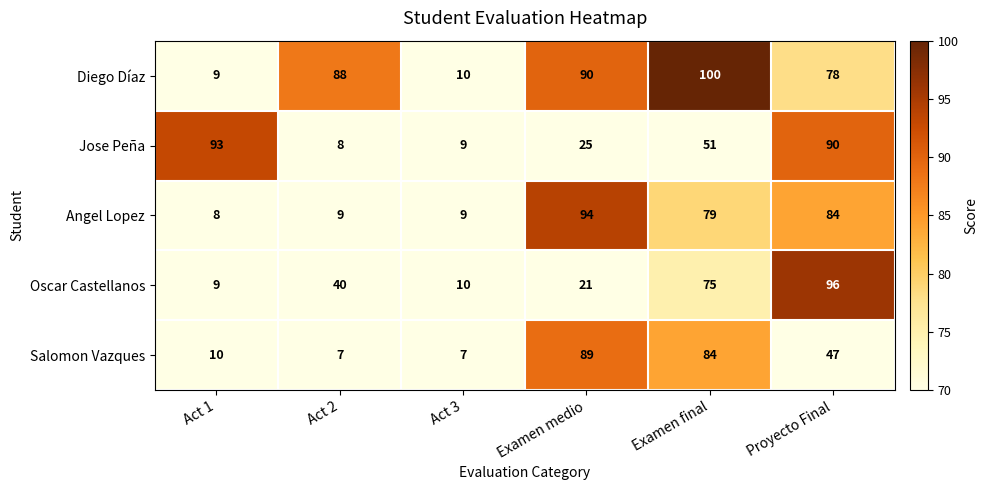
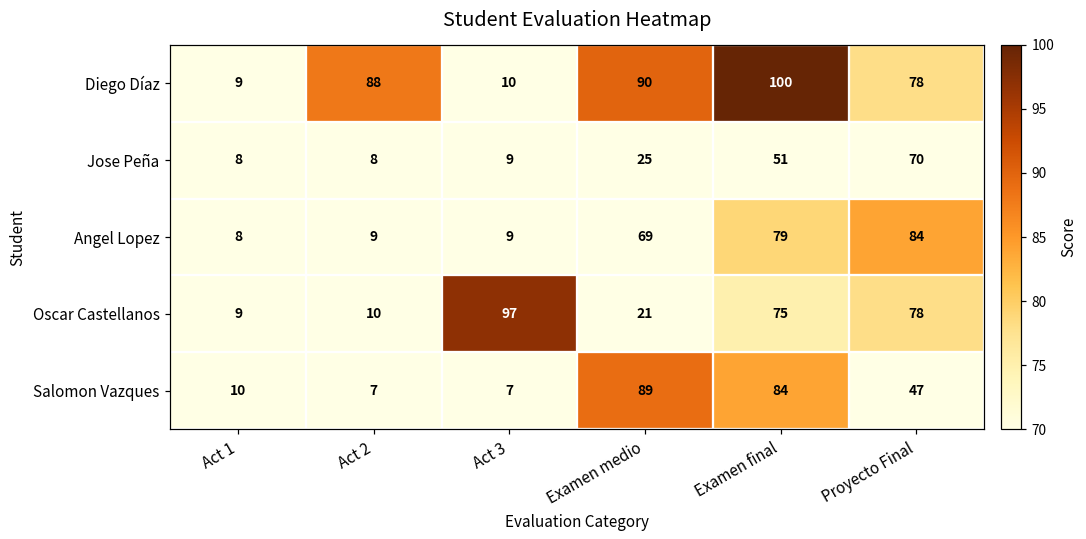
Jose Peña, Act 1: 93 -> 8
Jose Peña, Proyecto Final: 90 -> 70
Angel Lopez, Examen medio: 94 -> 69
Oscar Castellanos, Act 2: 40 -> 10
Oscar Castellanos, Act 3: 10 -> 97
Oscar Castellanos, Proyecto Final: 96 -> 78
